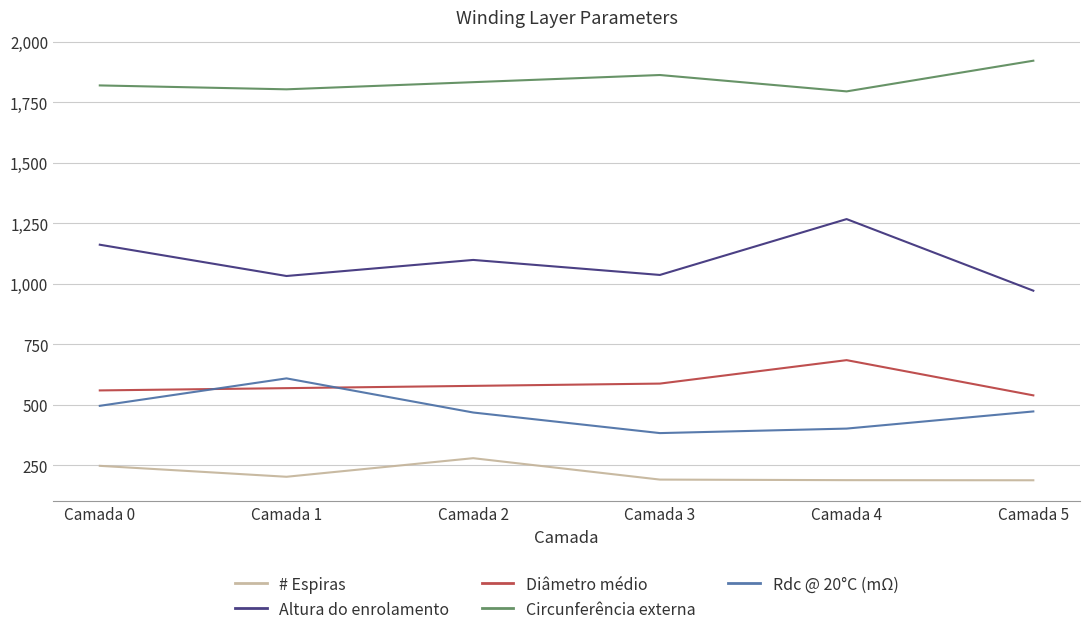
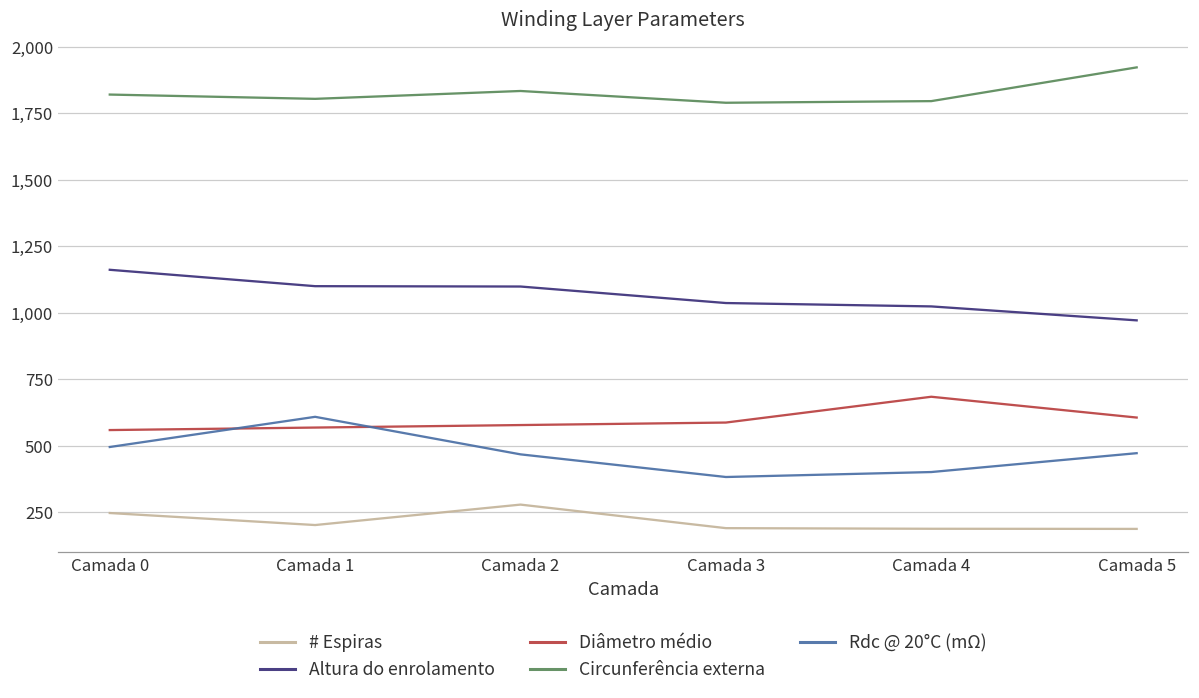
Altura do enrolamento, Camada 1: 1,030 -> 1,100
Circunferência externa, Camada 3: 1,860 -> 1,790
Altura do enrolamento, Camada 4: 1,270 -> 1,020
Diâmetro médio, Camada 5: 540 -> 610
